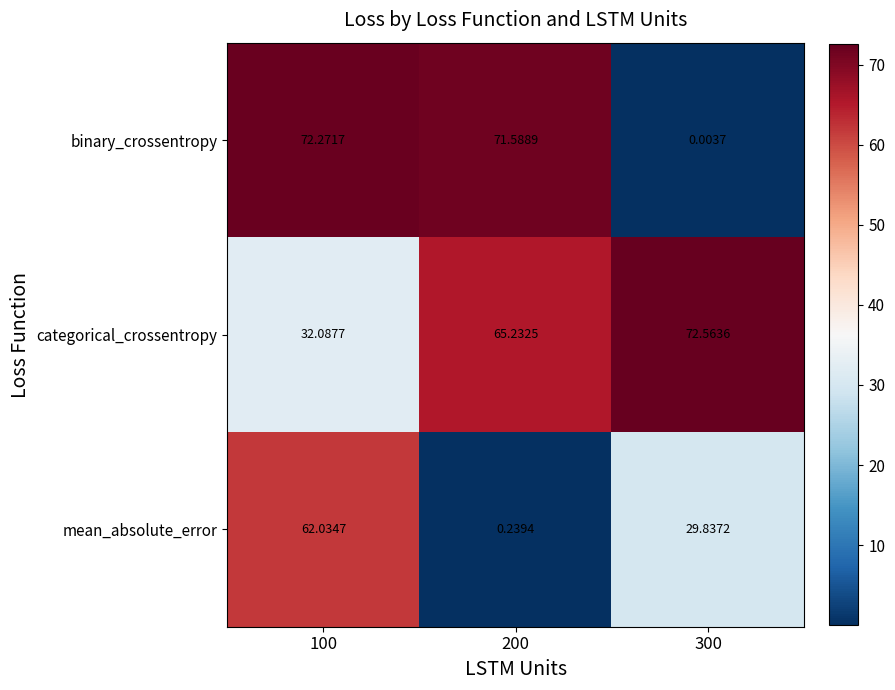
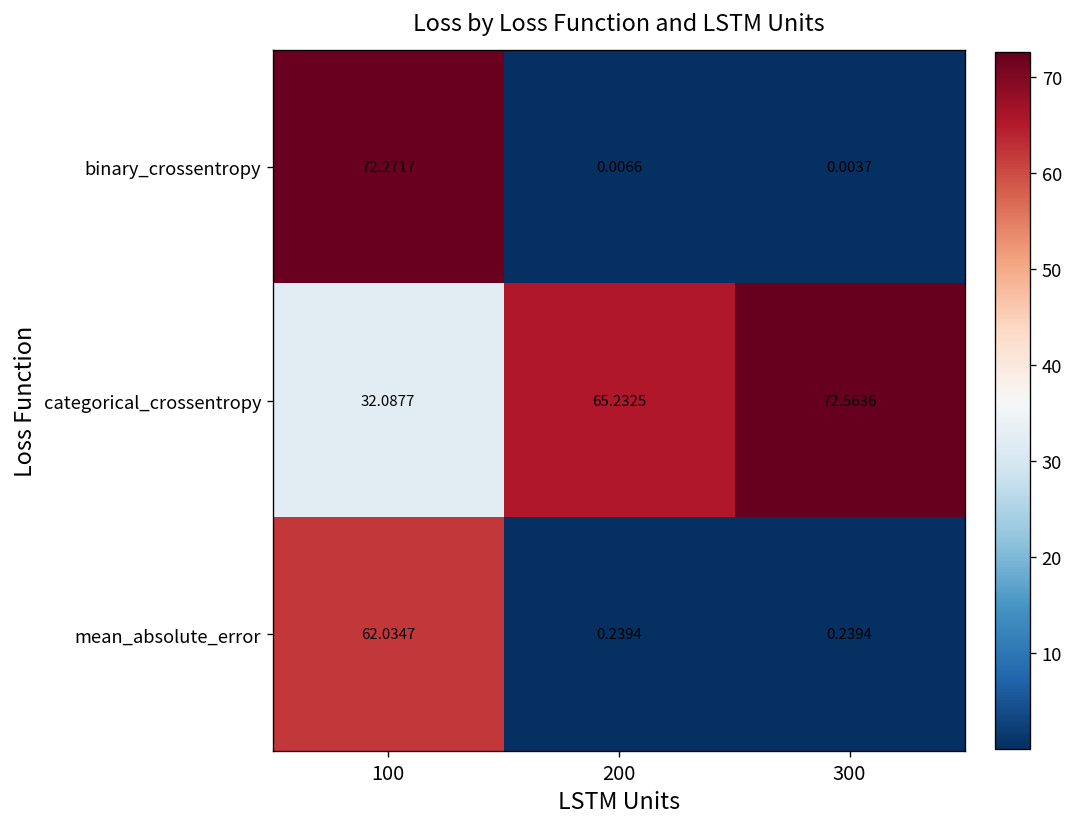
binary_crossentropy, 200: 71.5889 -> 0.0066
mean_absolute_error, 300: 29.8372 -> 0.2394
